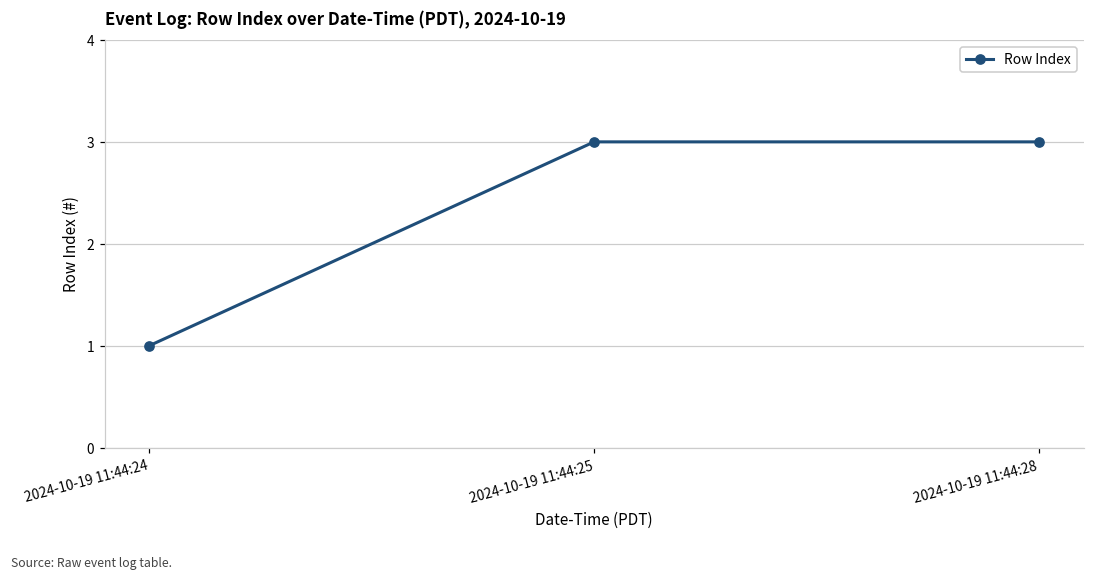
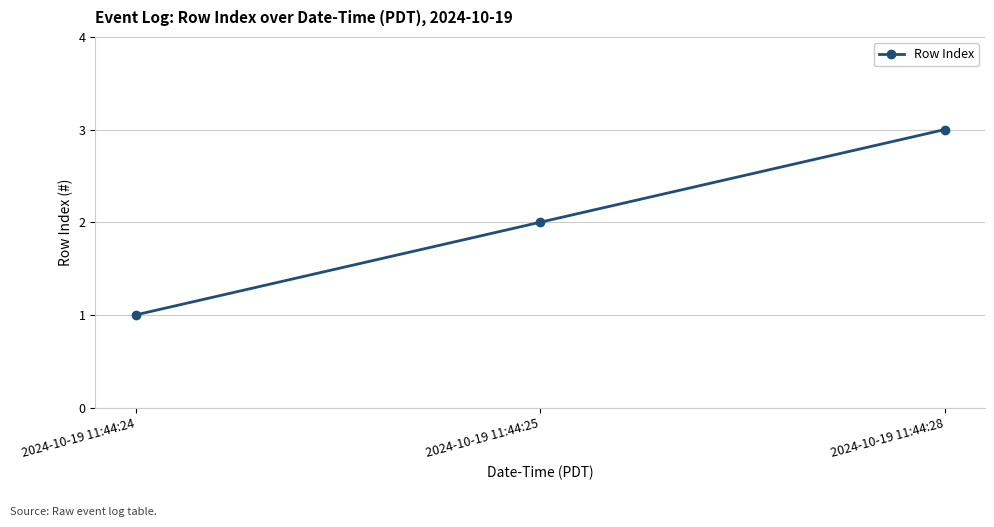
2024-10-19 11:44:25: 3 -> 2
